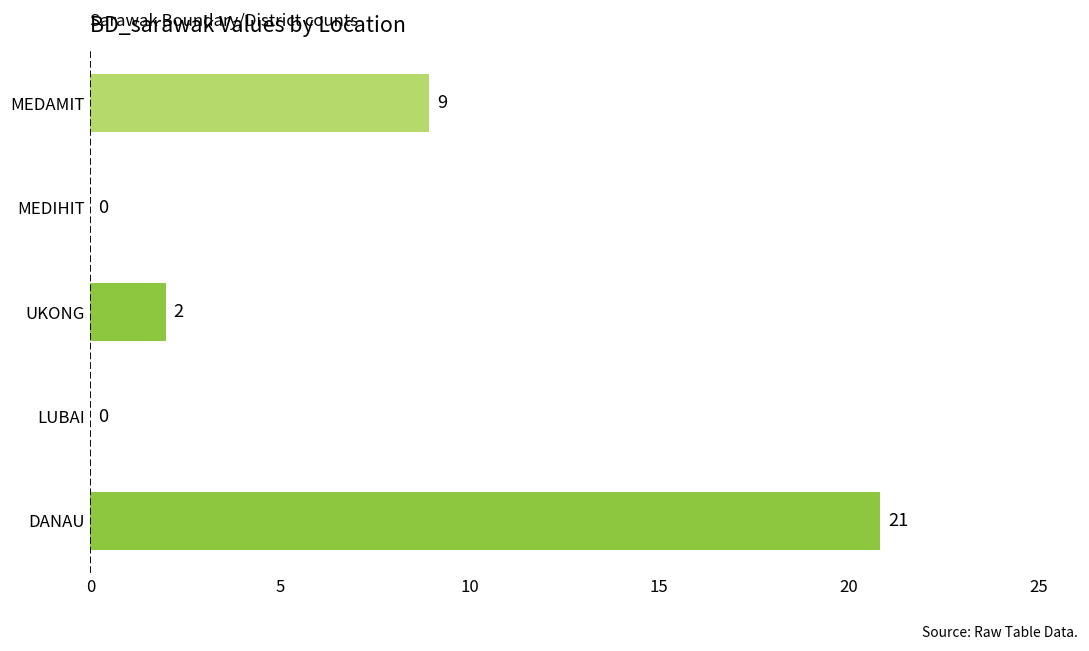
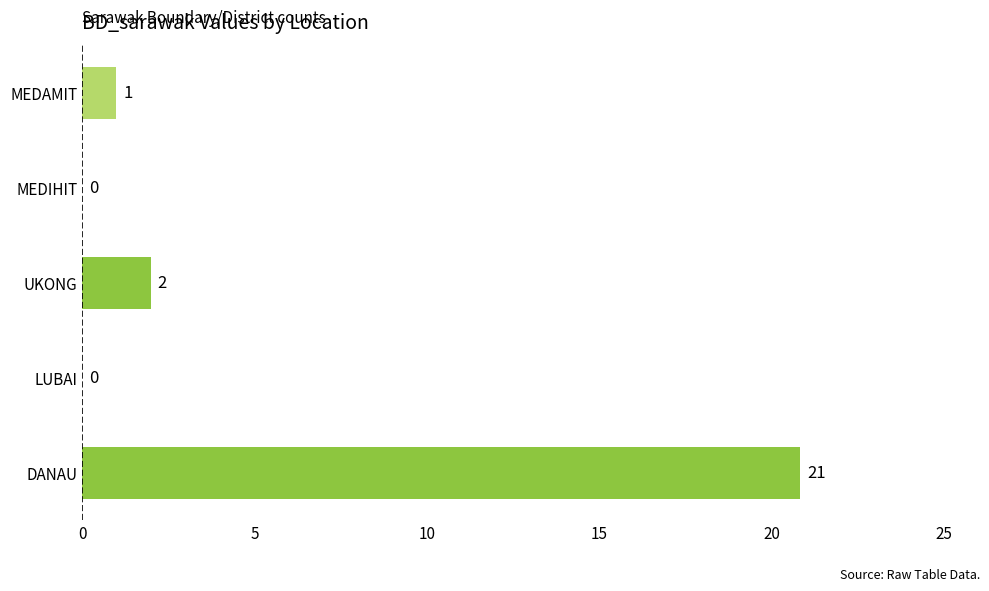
MEDAMIT: 9 -> 1
